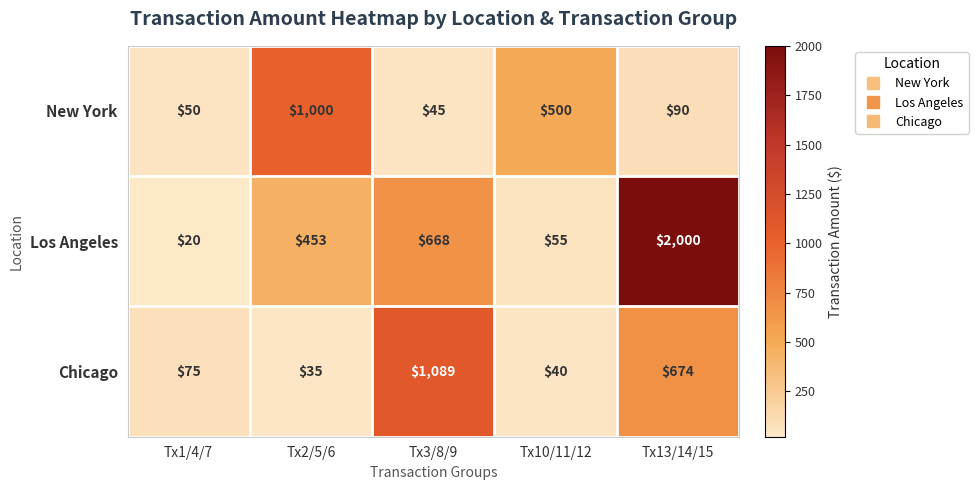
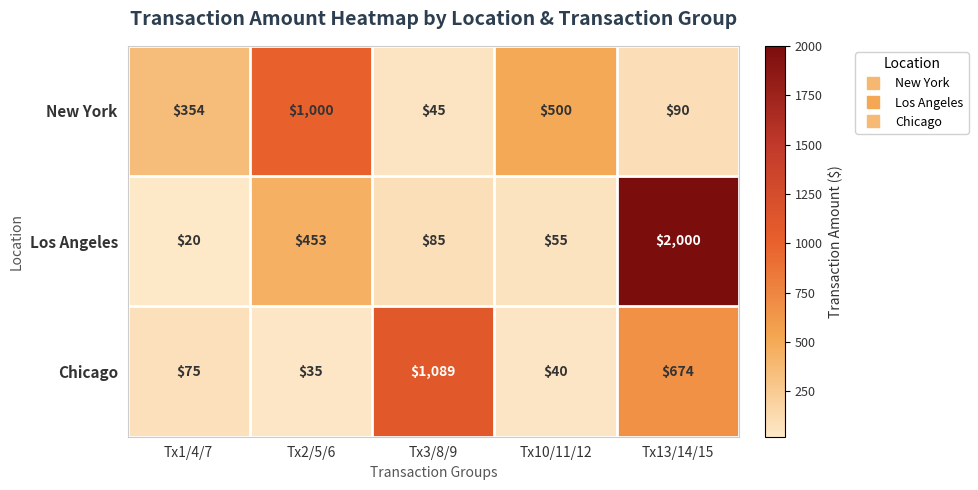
New York, Tx1/4/7: $50 -> $354
Los Angeles, Tx3/8/9: $668 -> $85
